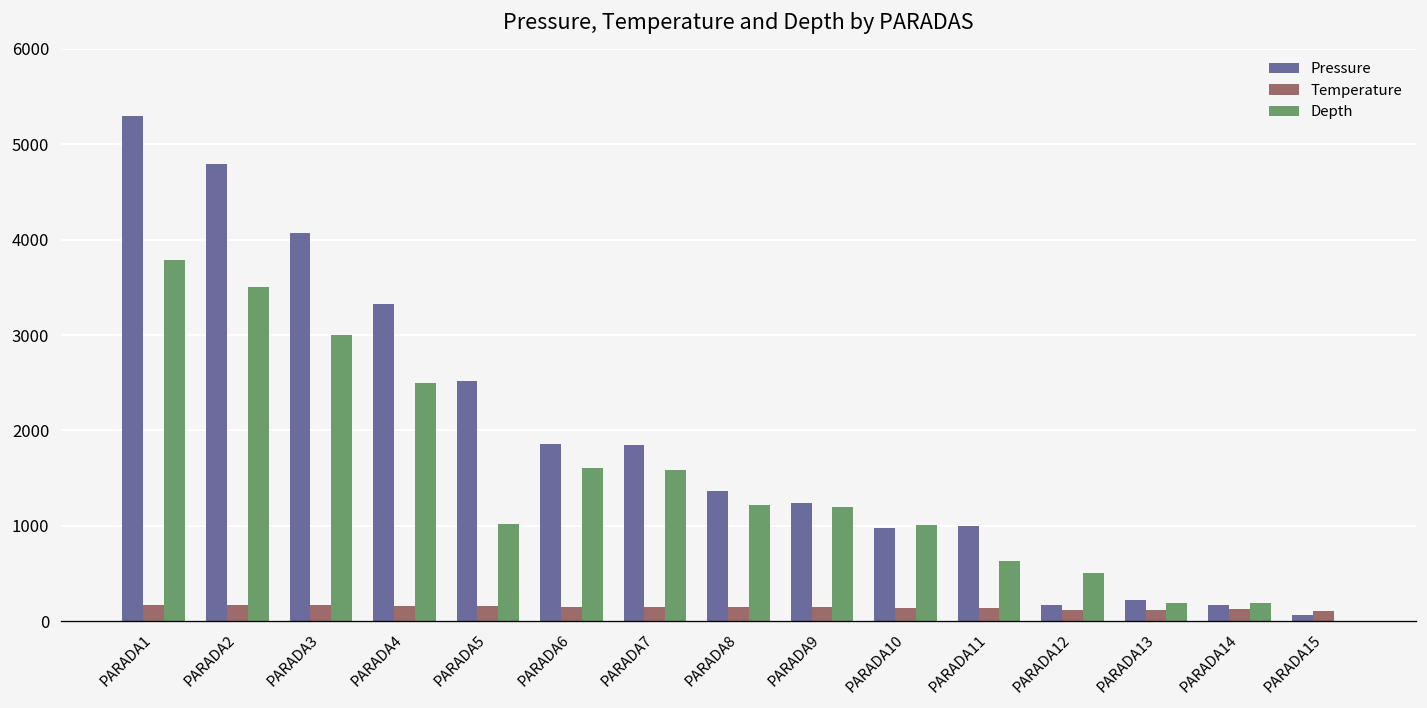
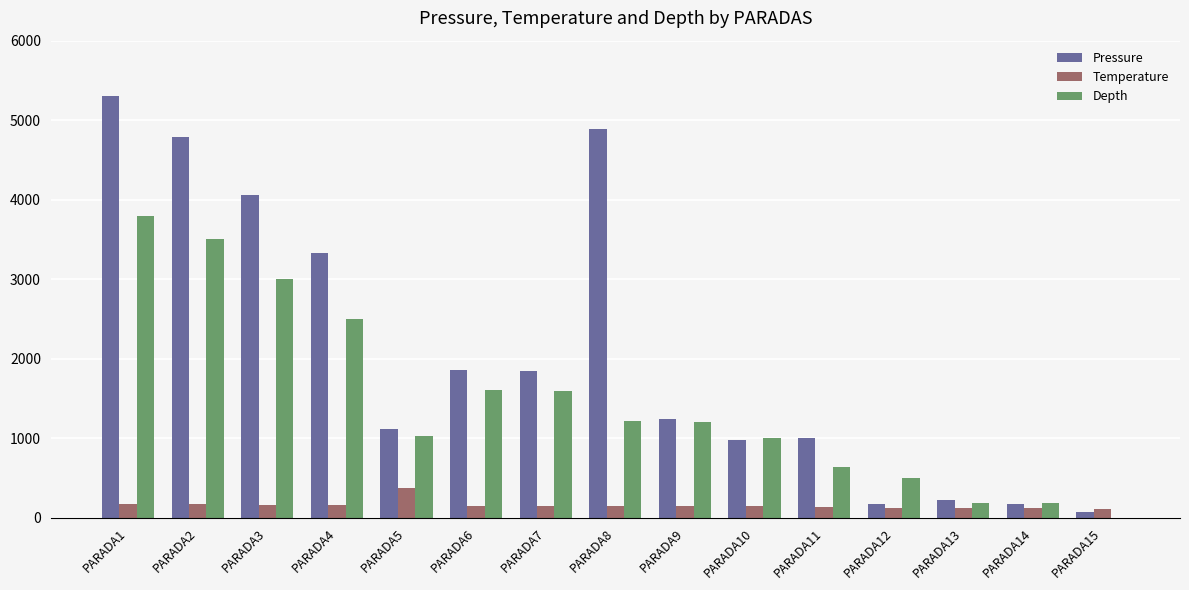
Pressure, PARADA5: 2500 -> 1100
Temperature, PARADA5: 200 -> 400
Pressure, PARADA8: 1400 -> 4900
